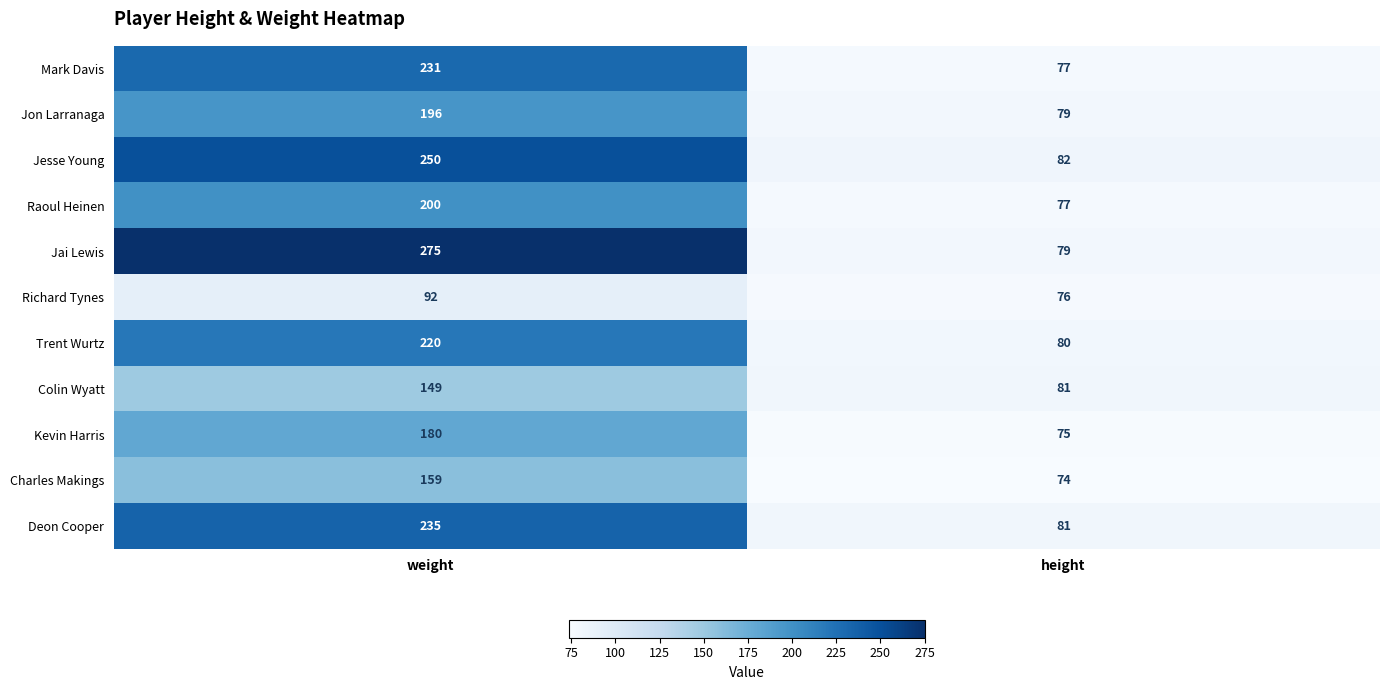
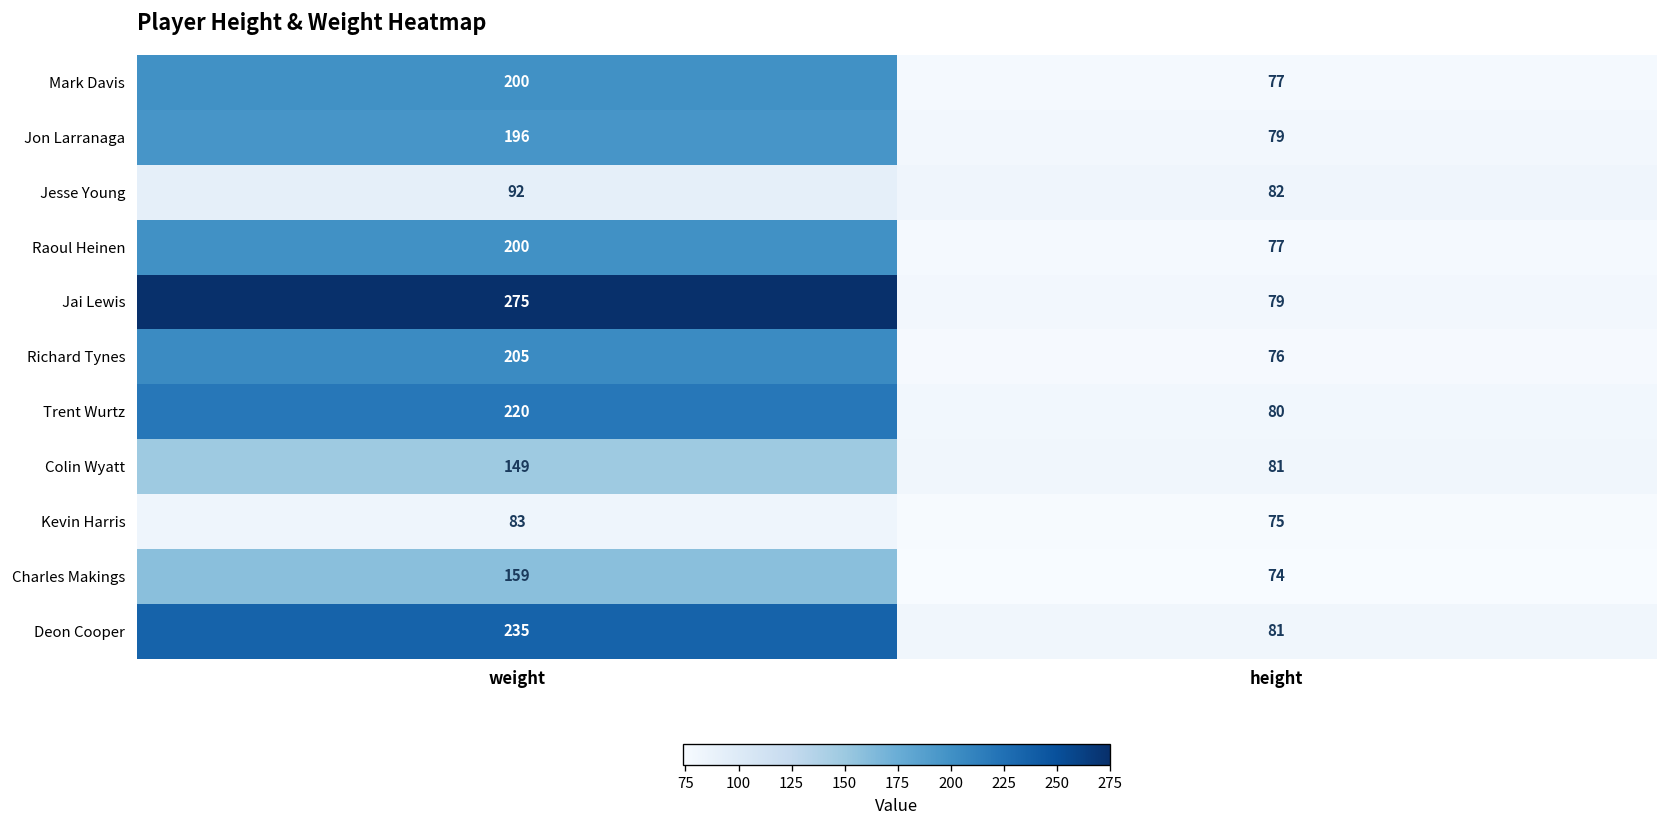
Mark Davis, weight: 231 -> 200
Jesse Young, weight: 250 -> 92
Richard Tynes, weight: 92 -> 205
Kevin Harris, weight: 180 -> 83
